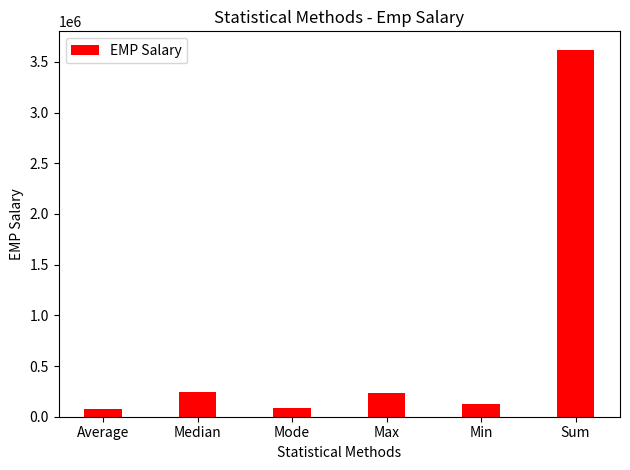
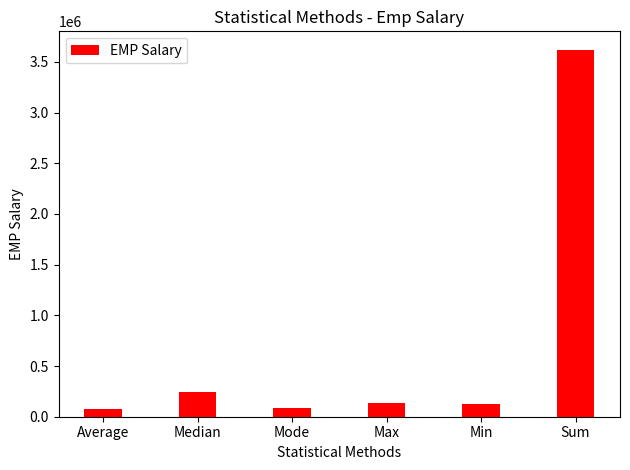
Max: 240000 -> 140000
